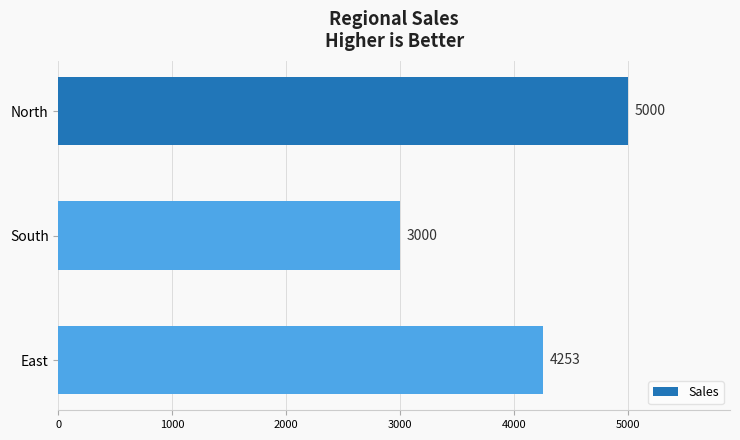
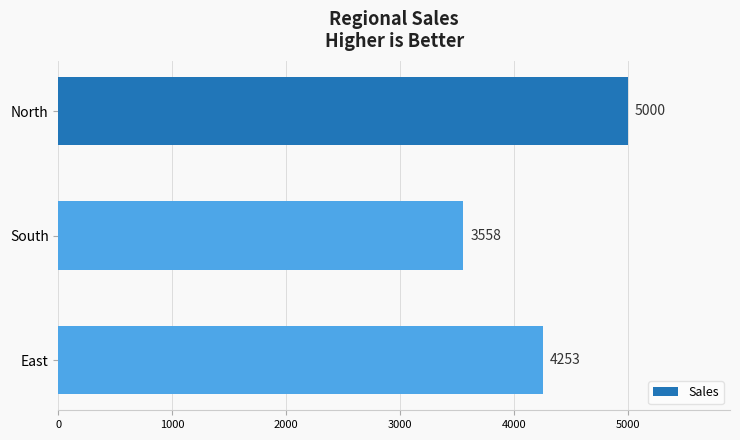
South: 3000 -> 3558
